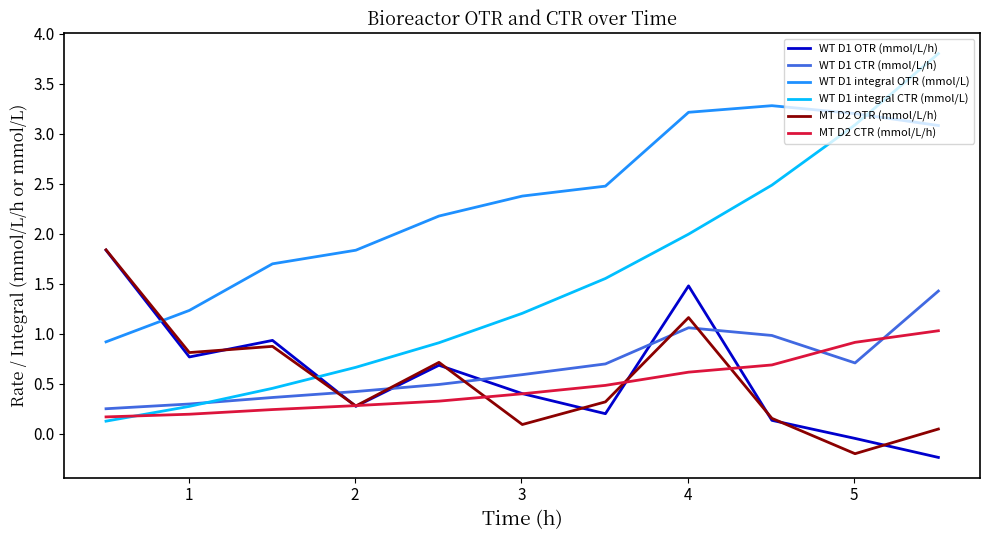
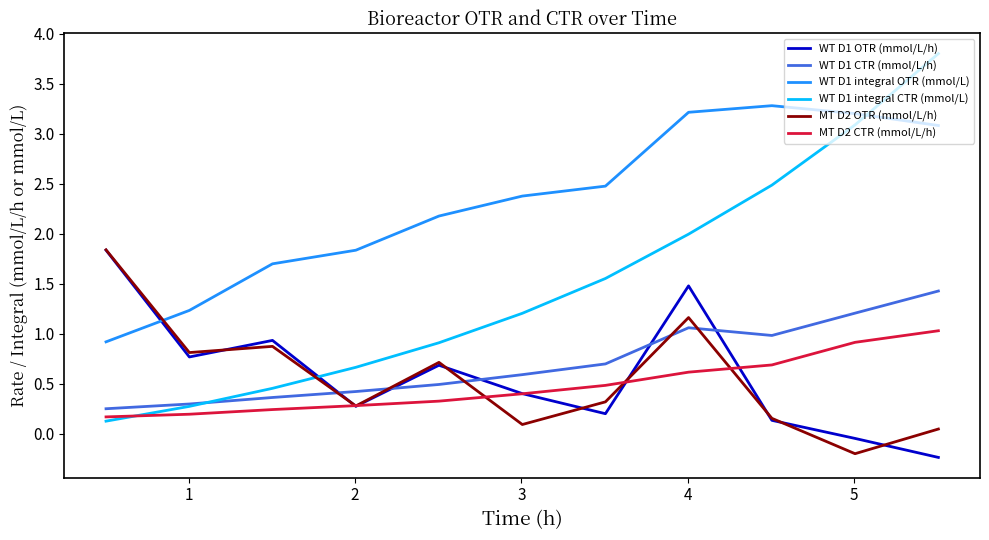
WT D1 CTR (mmol/L/h), 5: 0.7 -> 1.2
